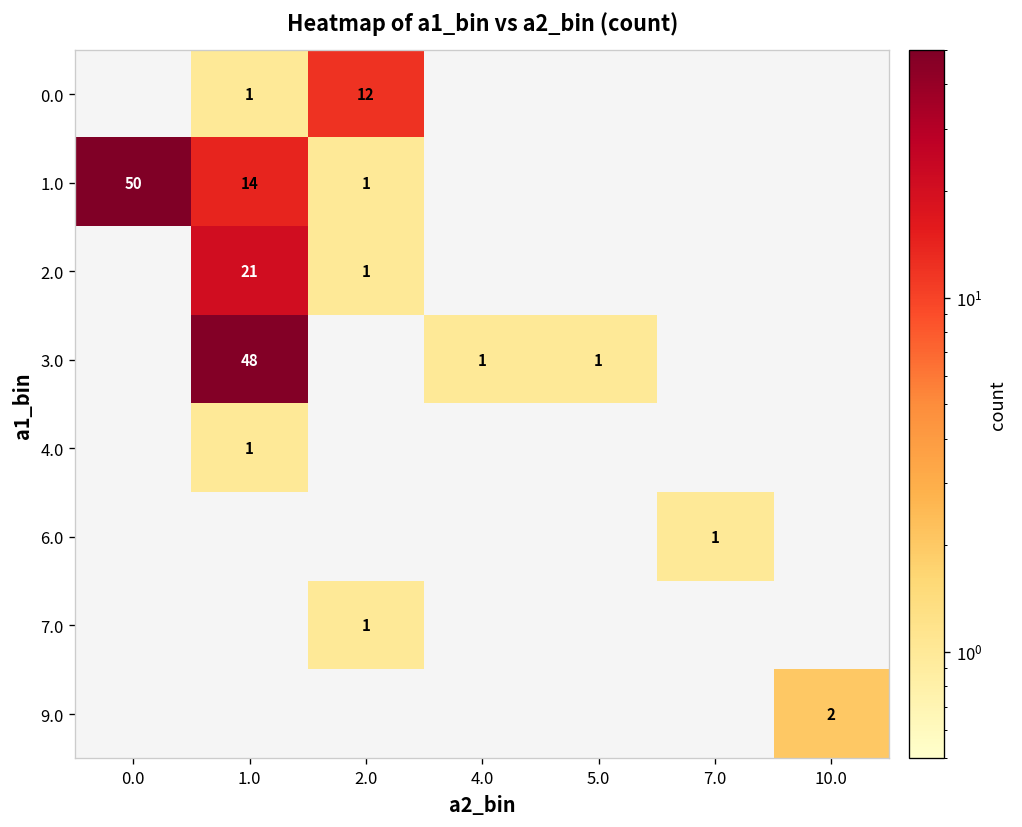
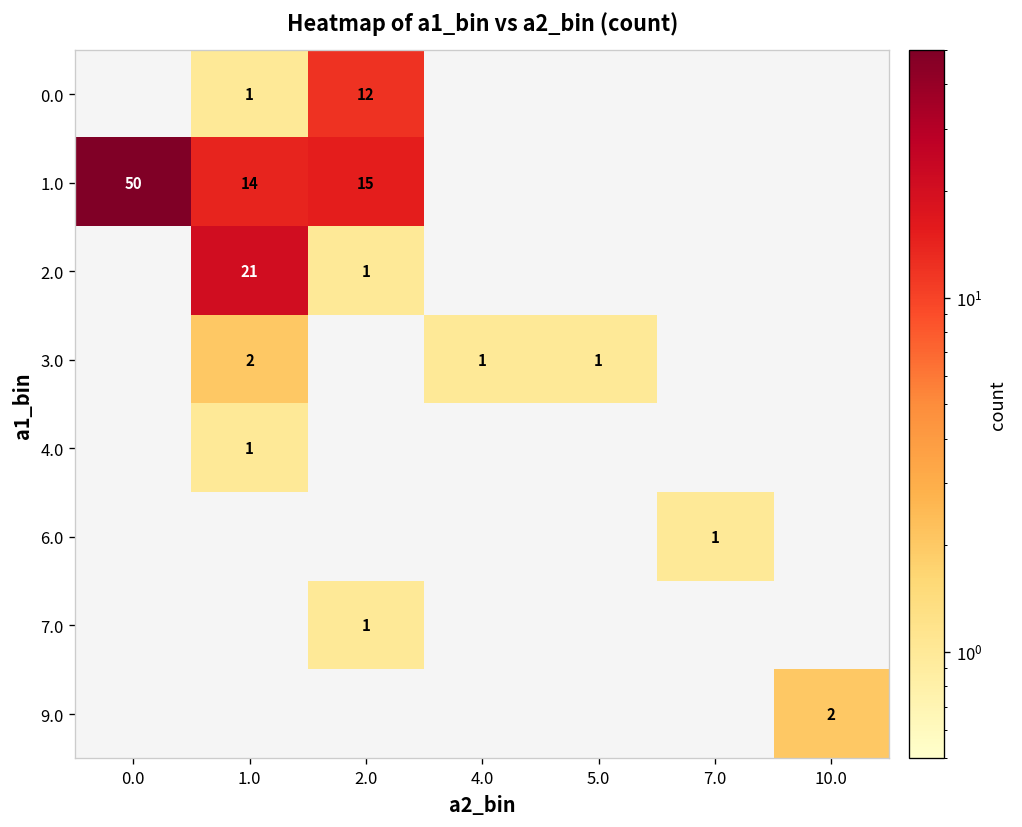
1.0, 2.0: 1 -> 15
3.0, 1.0: 48 -> 2
